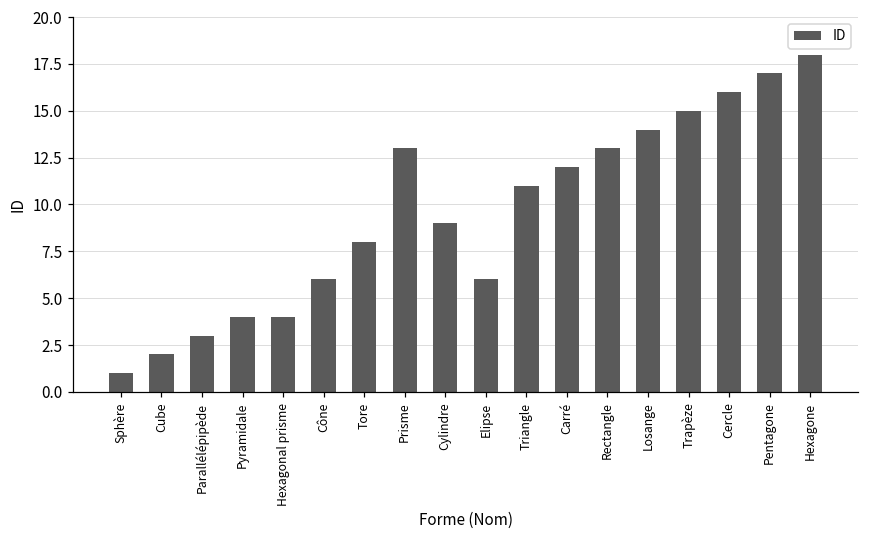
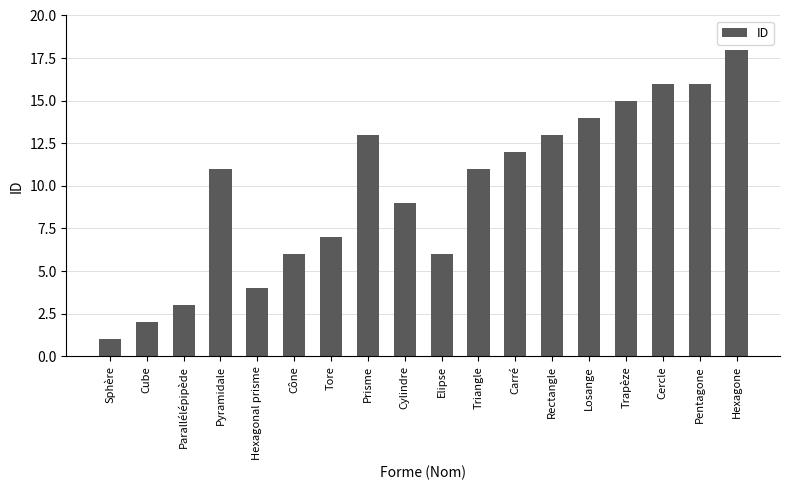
Pyramidale: 4 -> 11
Tore: 8 -> 7
Pentagone: 17 -> 16
